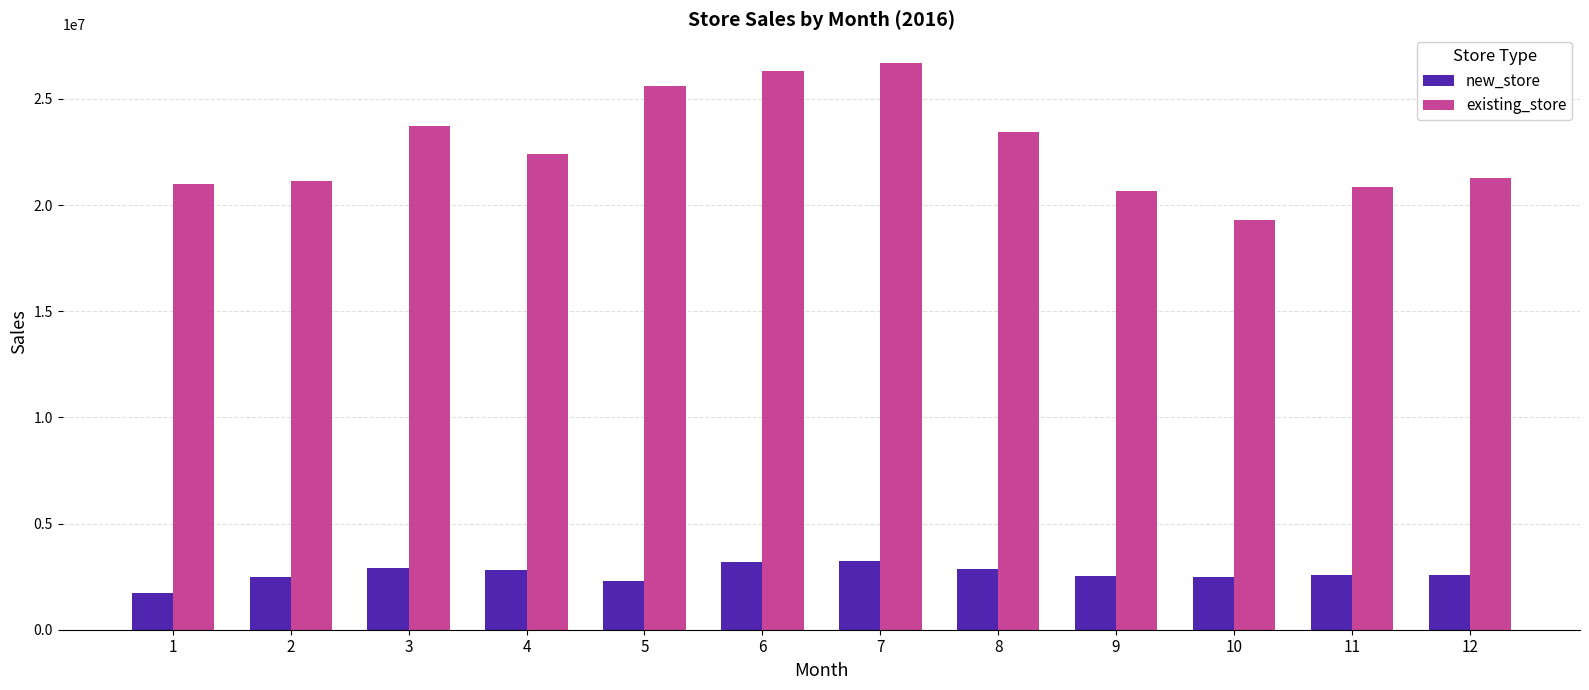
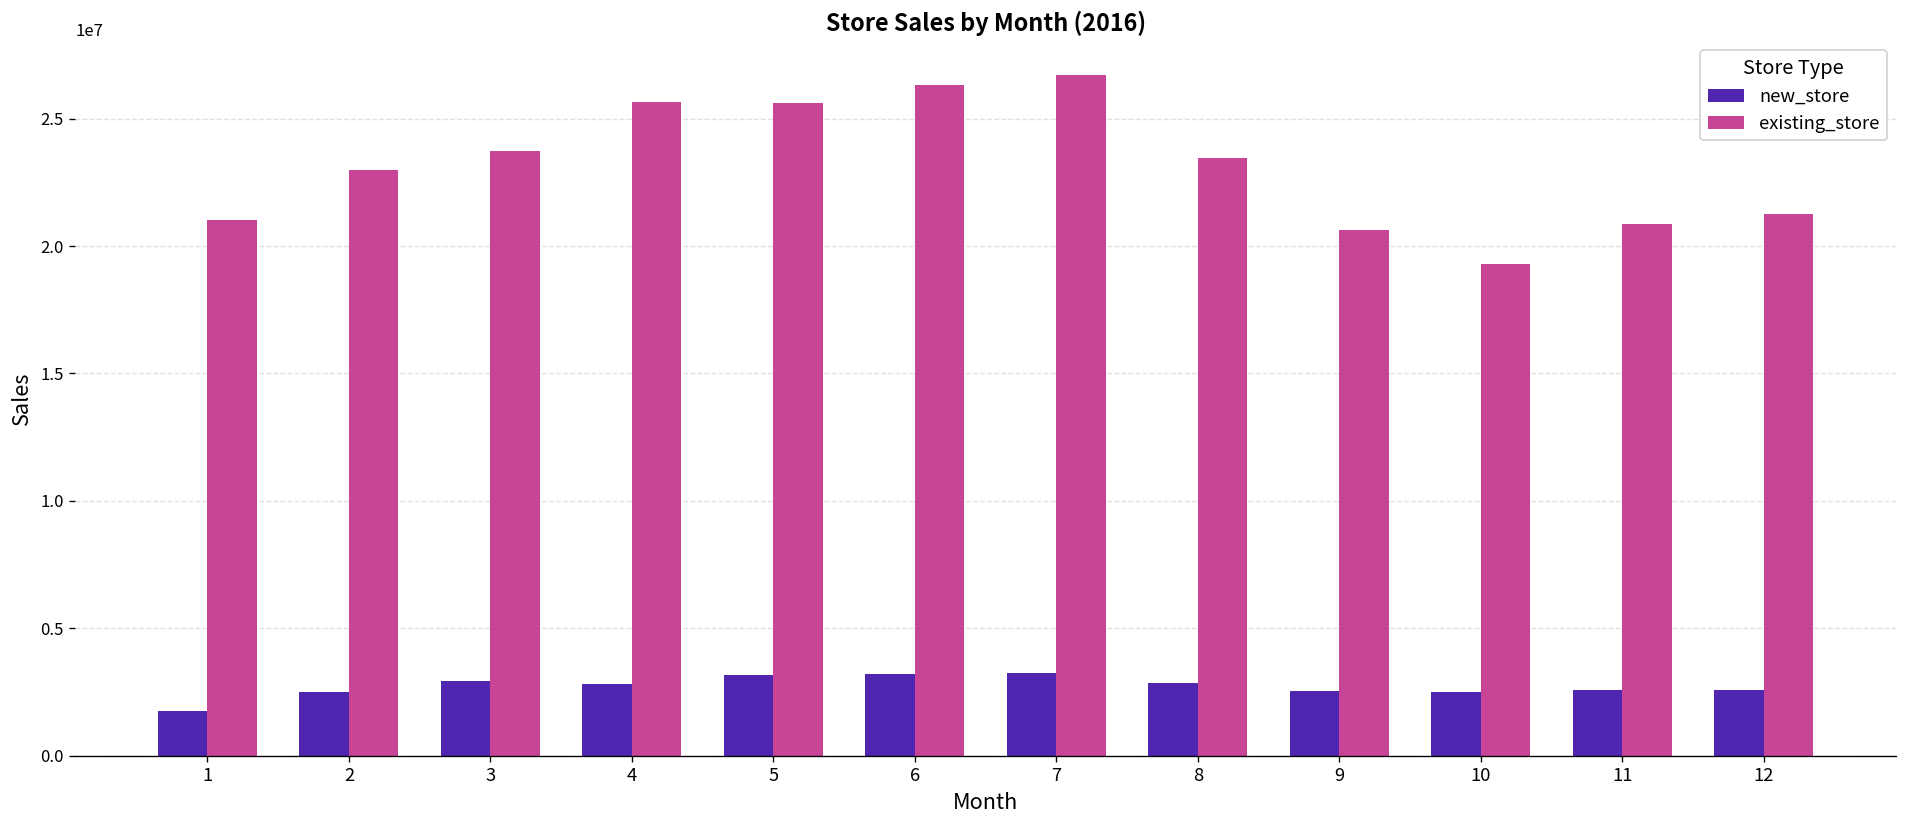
existing_store, 2: 21100000 -> 23000000
existing_store, 4: 22400000 -> 25600000
new_store, 5: 2300000 -> 3200000
